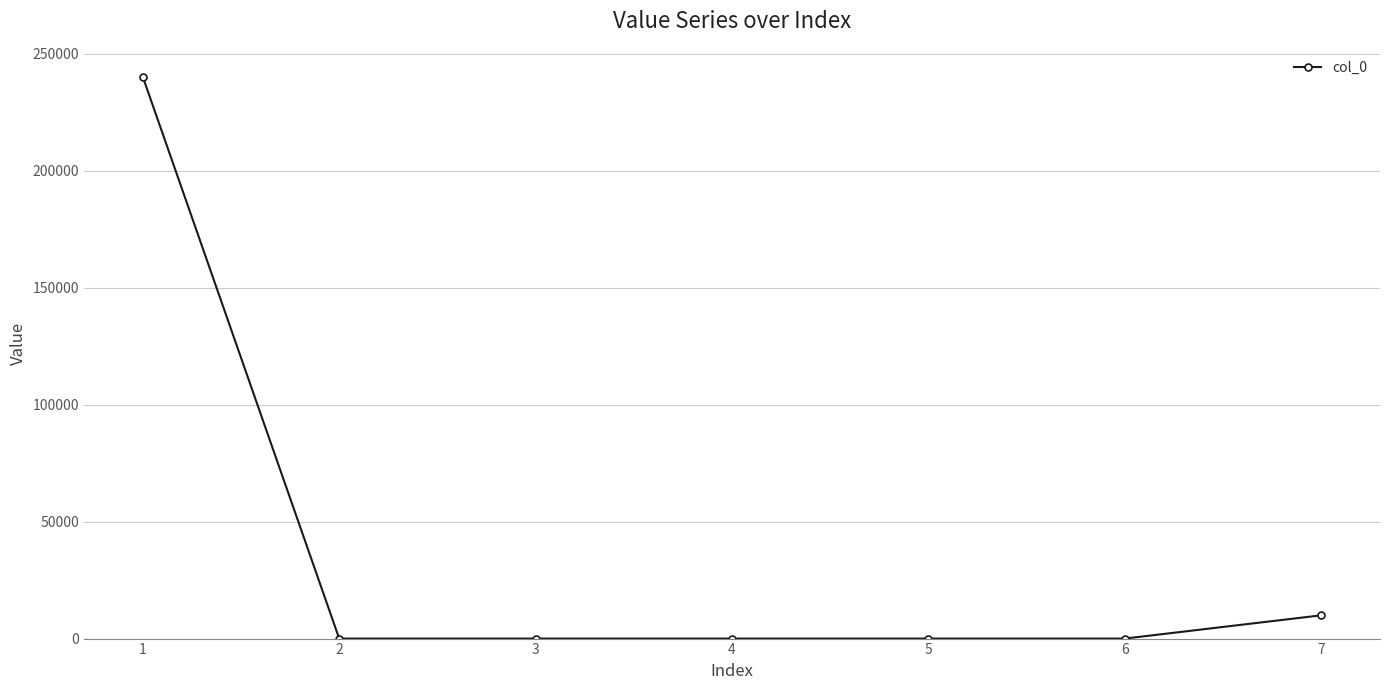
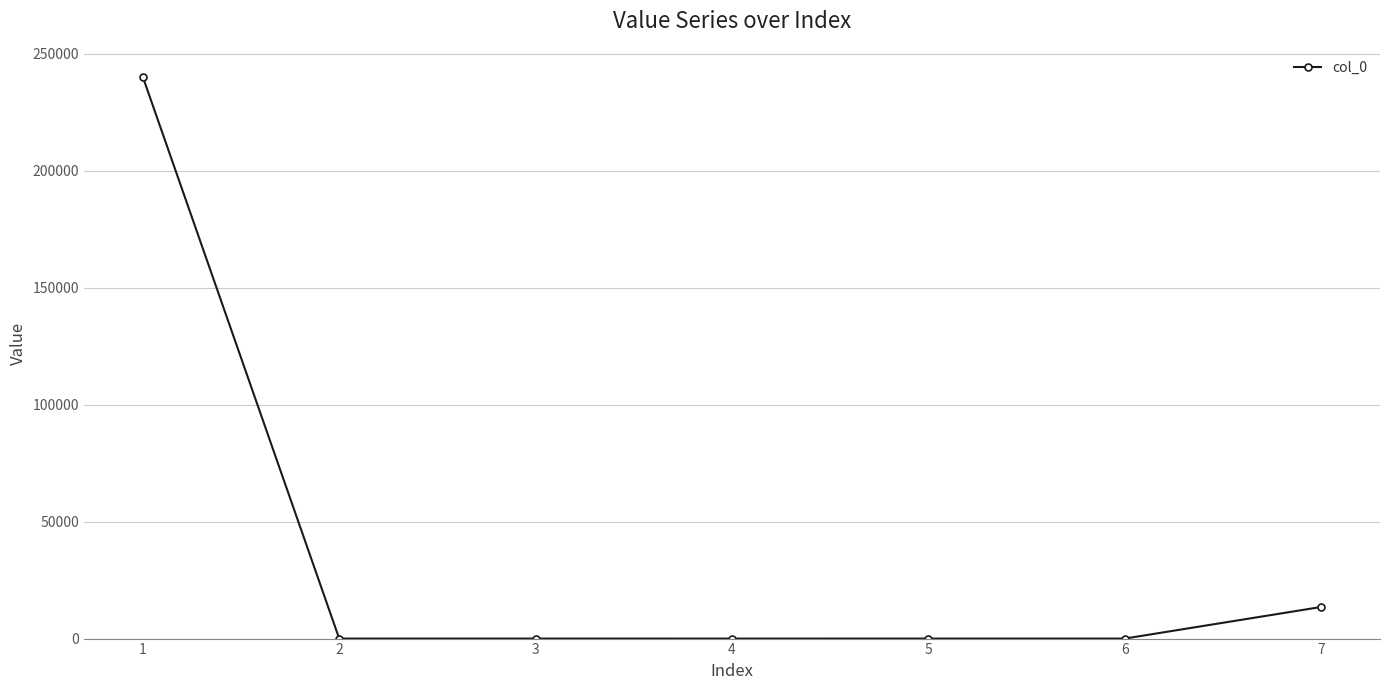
7: 10000 -> 14000
